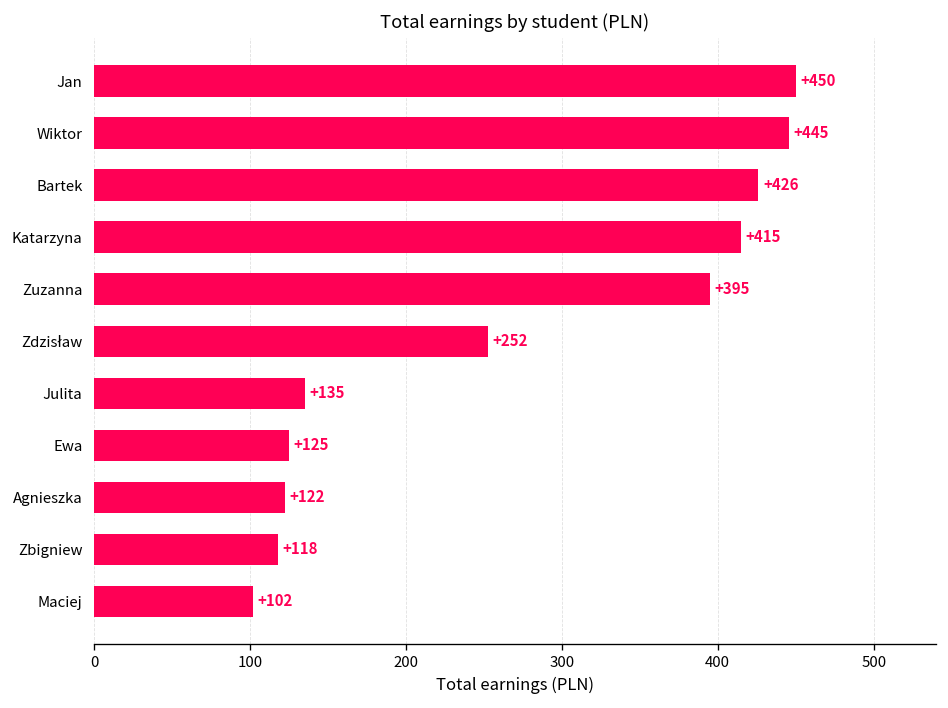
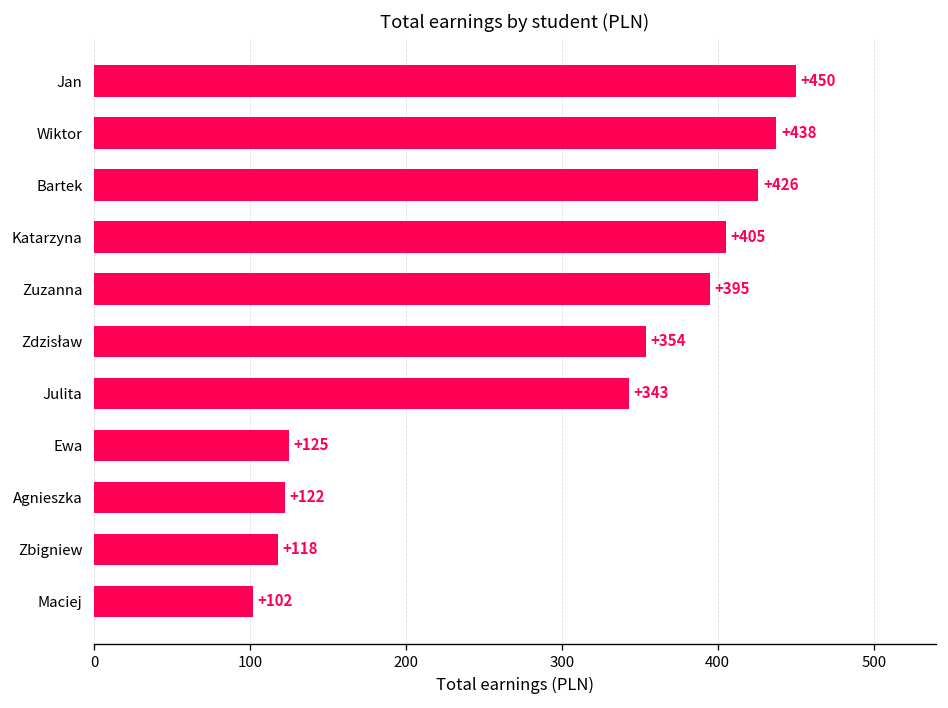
Wiktor: +445 -> +438
Katarzyna: +415 -> +405
Zdzisław: +252 -> +354
Julita: +135 -> +343
